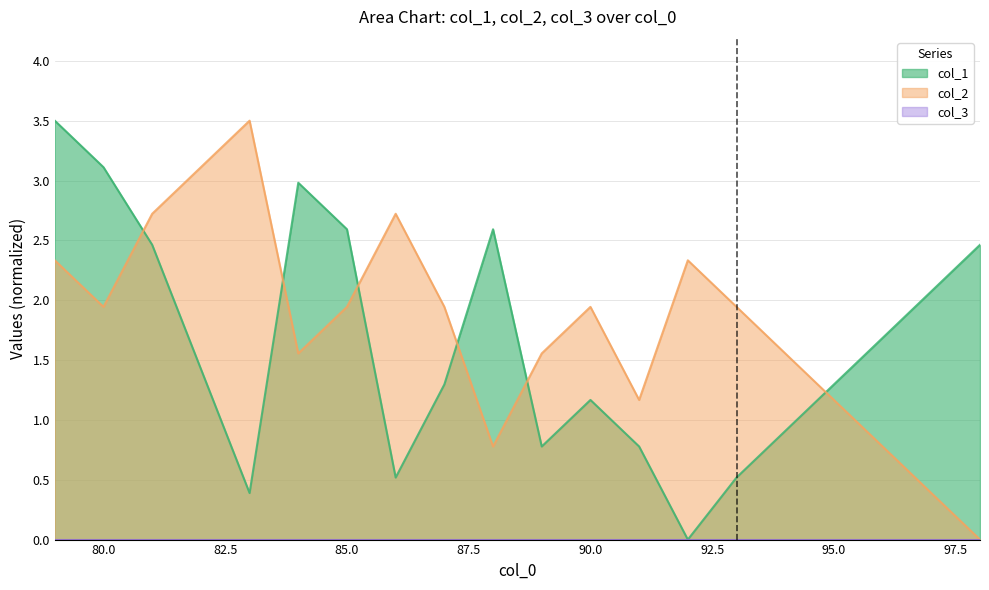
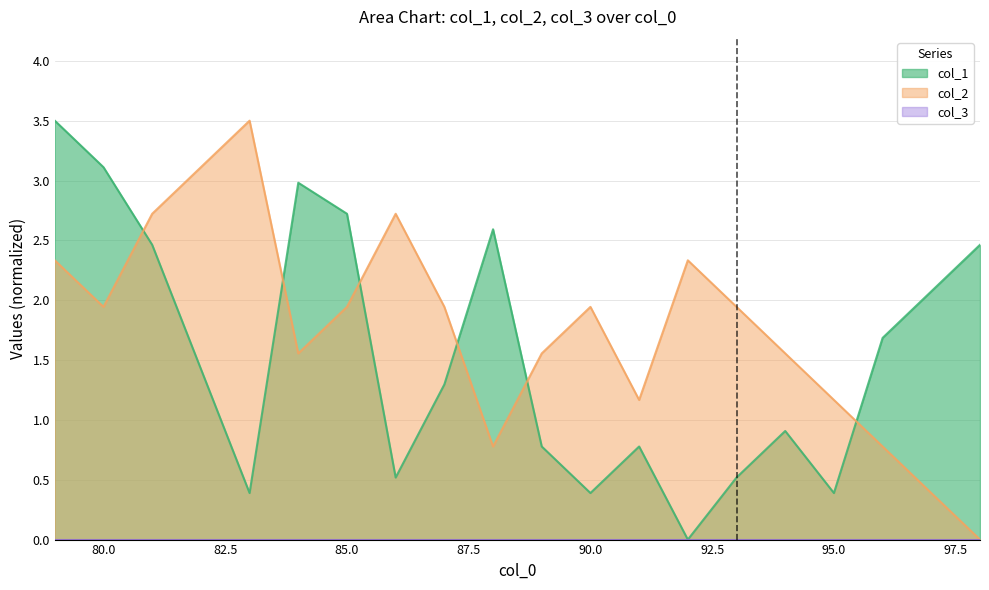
col_1, 85.0: 2.59 -> 2.72
col_1, 90.0: 1.17 -> 0.39
col_1, 95.0: 1.30 -> 0.39
